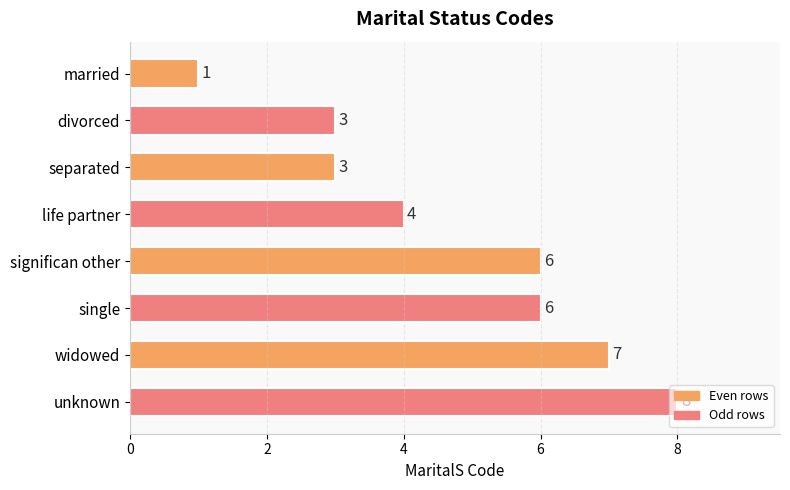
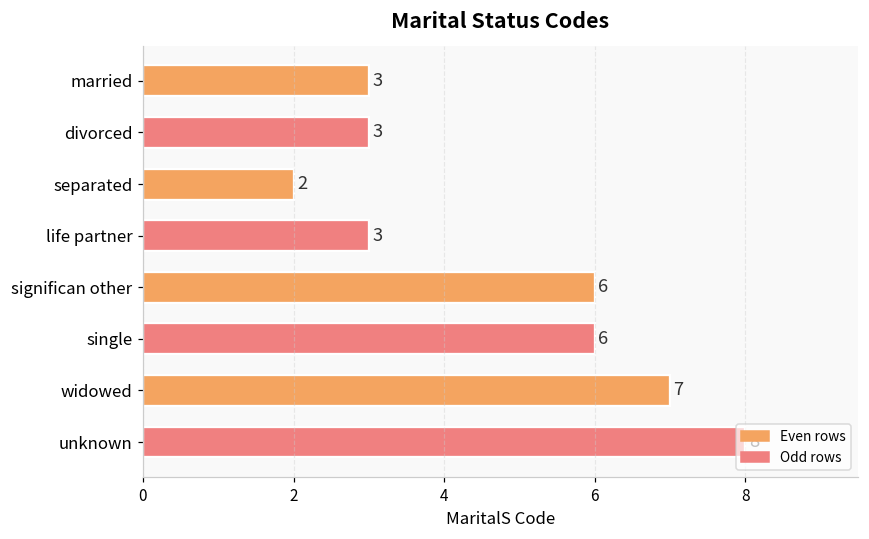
married: 1 -> 3
separated: 3 -> 2
life partner: 4 -> 3
